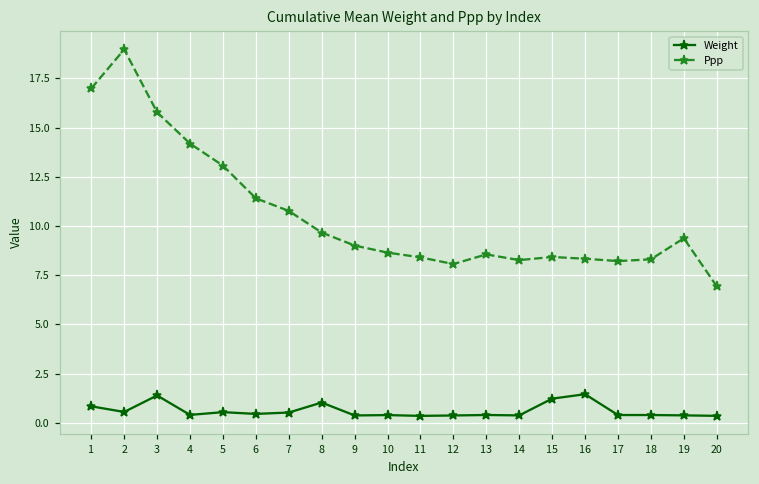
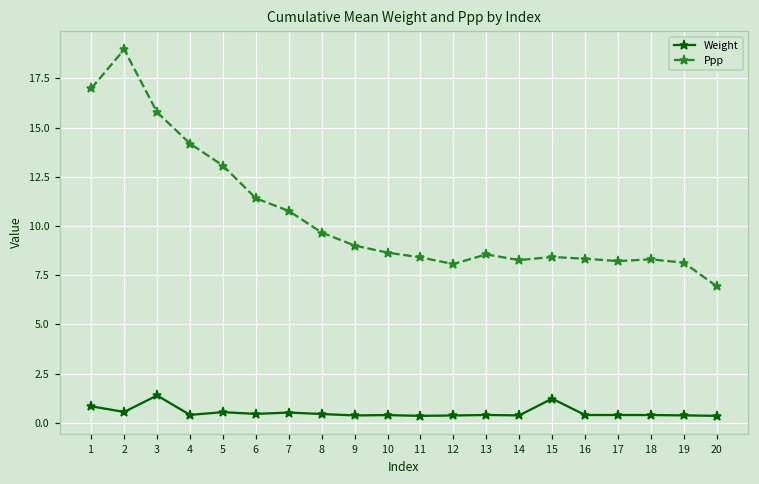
Weight, 8: 1.0 -> 0.5
Weight, 16: 1.5 -> 0.4
Ppp, 19: 9.4 -> 8.1
